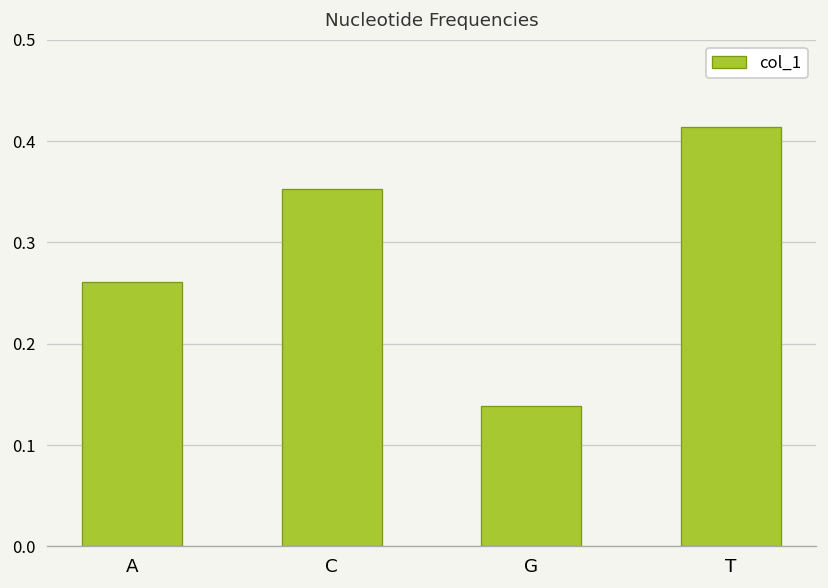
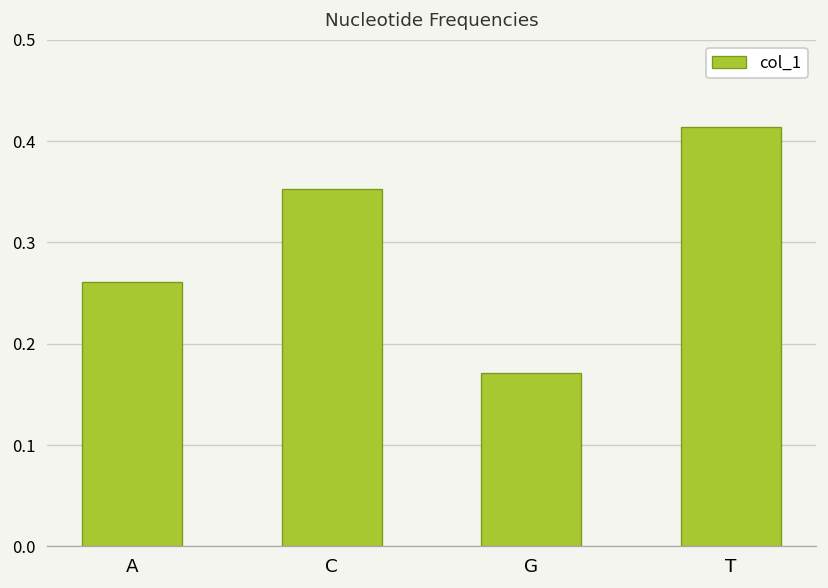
G: 0.14 -> 0.17
